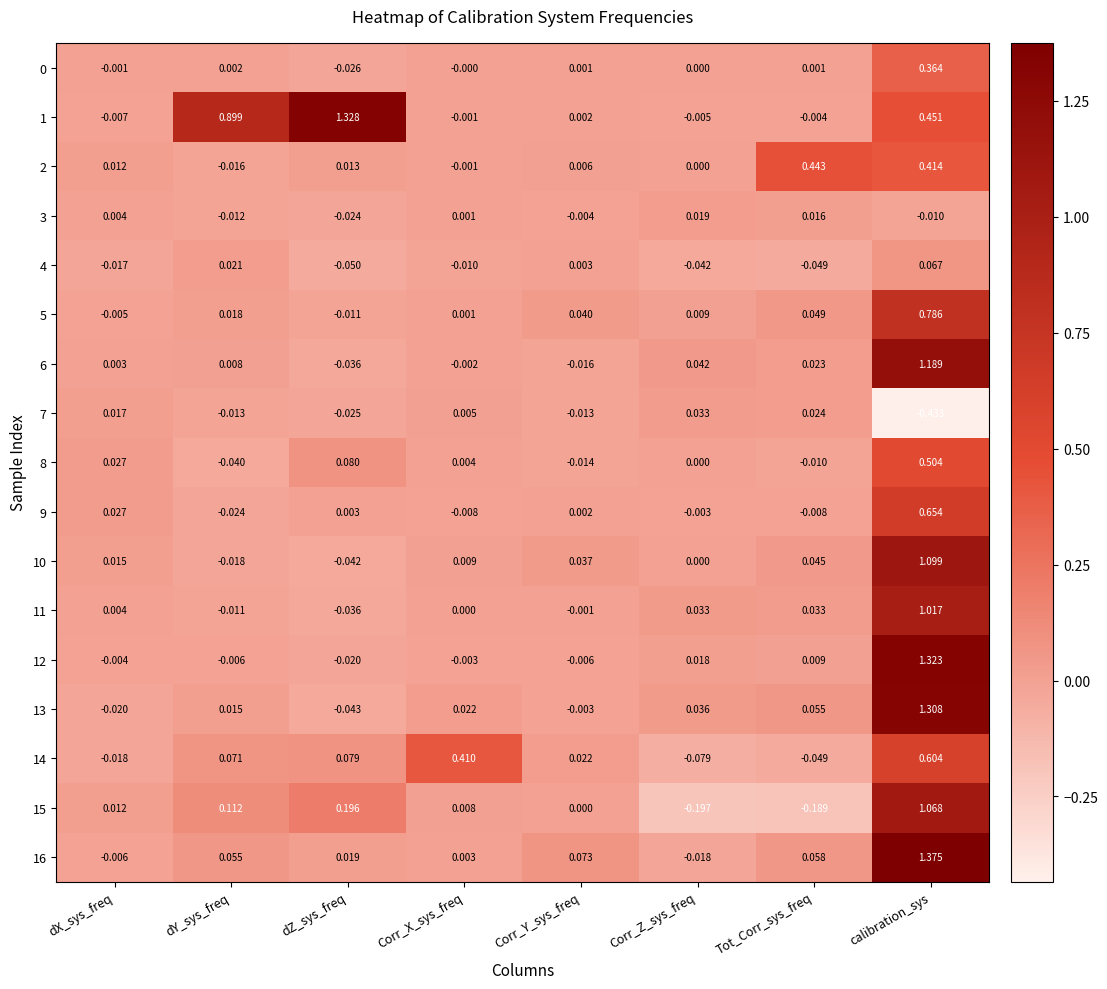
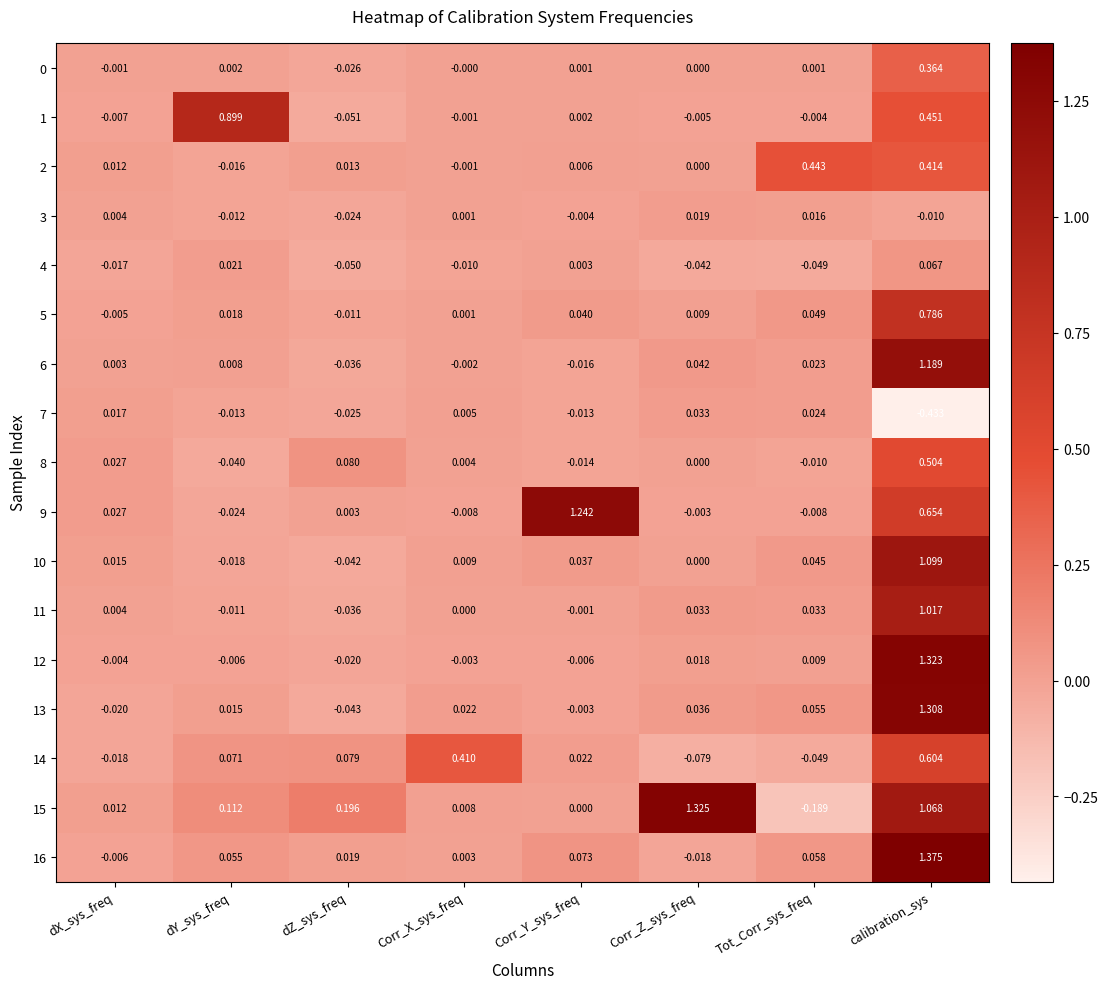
1, dZ_sys_freq: 1.328 -> -0.051
9, Corr_Y_sys_freq: 0.002 -> 1.242
15, Corr_Z_sys_freq: -0.197 -> 1.325
